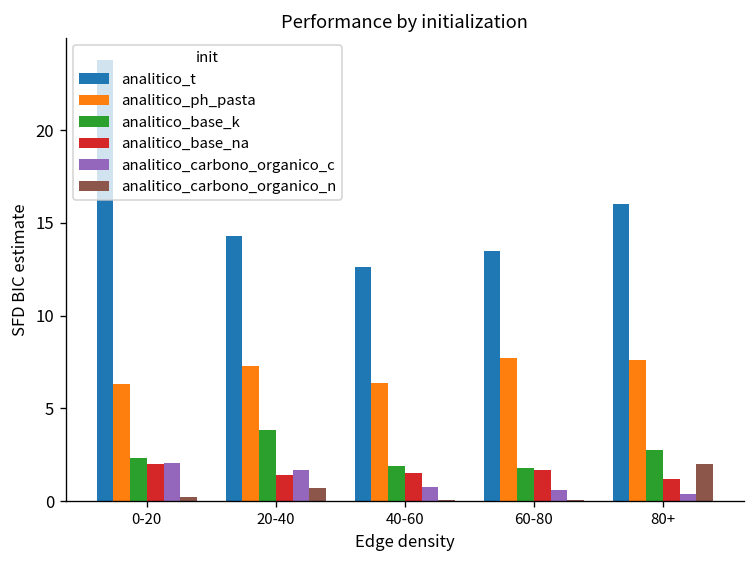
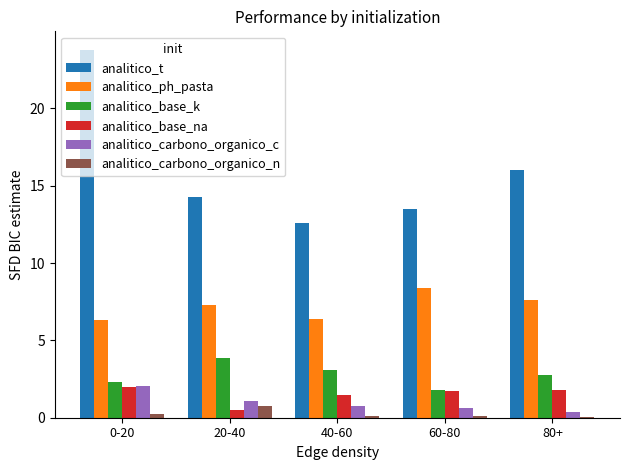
analitico_base_na, 20-40: 1.4 -> 0.5
analitico_carbono_organico_c, 20-40: 1.7 -> 1.1
analitico_base_k, 40-60: 1.9 -> 3.1
analitico_ph_pasta, 60-80: 7.7 -> 8.4
analitico_base_na, 80+: 1.2 -> 1.8
analitico_carbono_organico_n, 80+: 2.0 -> 0.1
